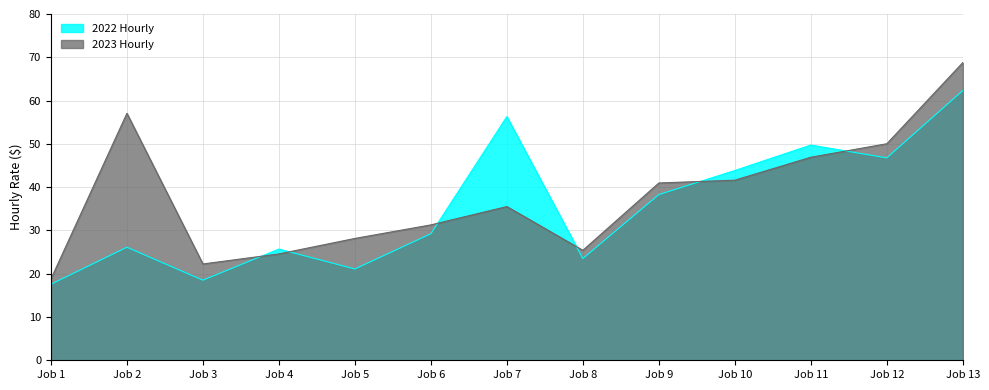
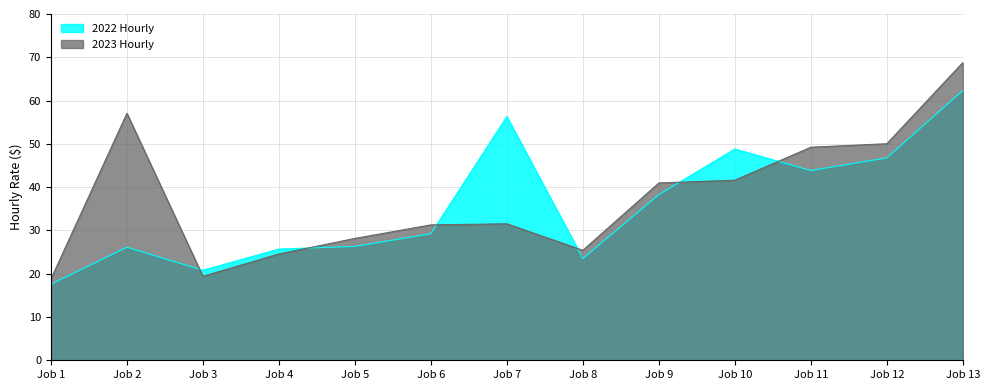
2022 Hourly, Job 3: 19 -> 21
2023 Hourly, Job 3: 22 -> 19
2022 Hourly, Job 5: 21 -> 26
2023 Hourly, Job 7: 36 -> 32
2022 Hourly, Job 10: 44 -> 49
2022 Hourly, Job 11: 50 -> 44
2023 Hourly, Job 11: 47 -> 49
